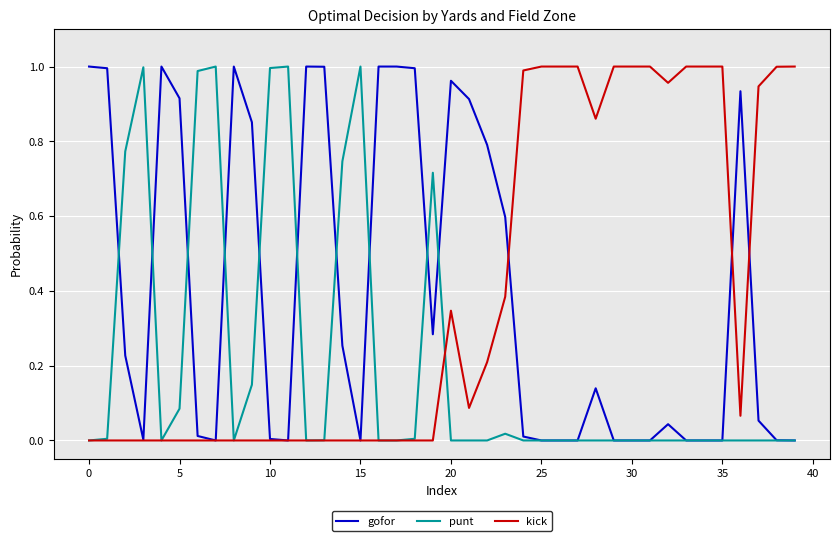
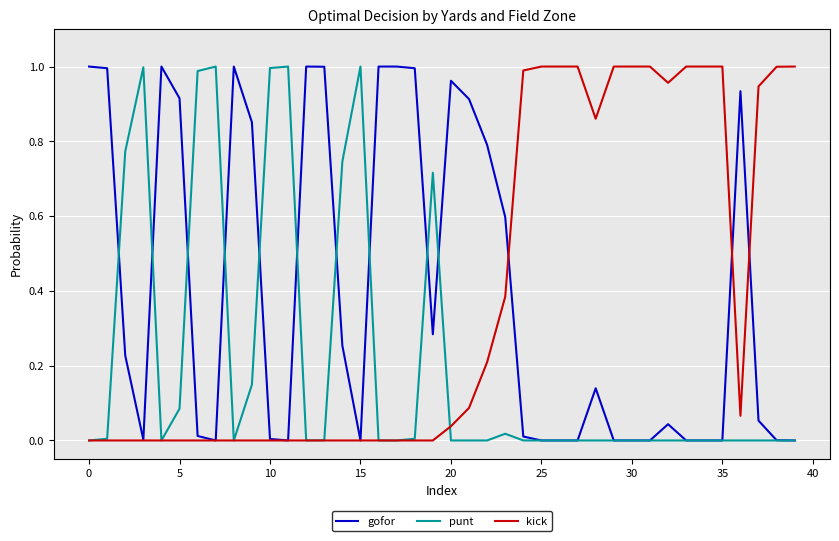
kick, 20: 0.35 -> 0.04
